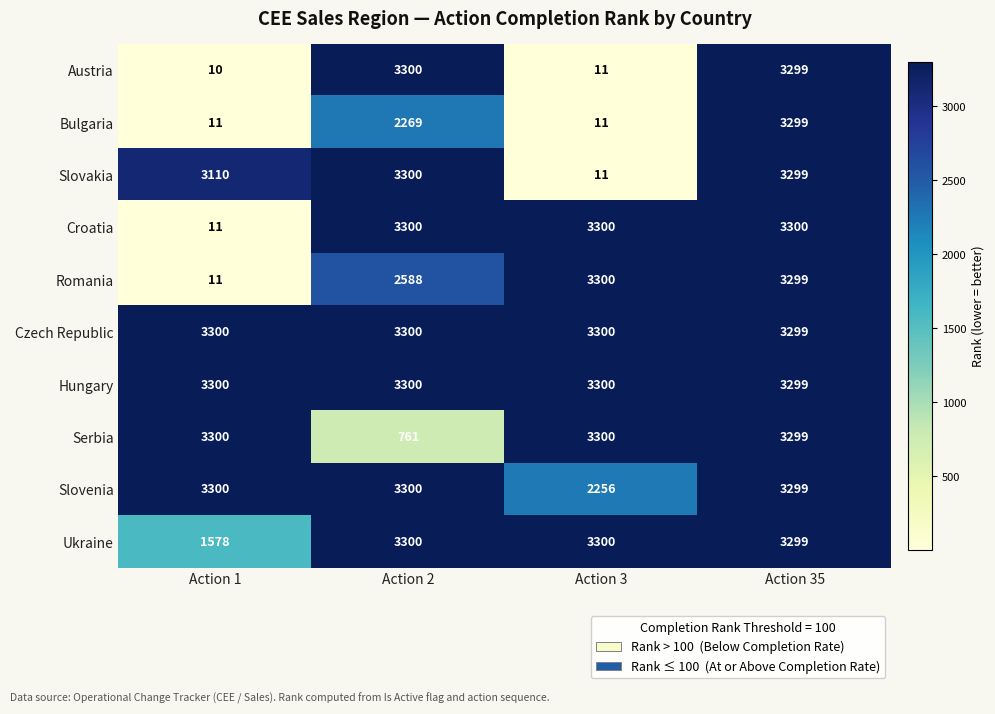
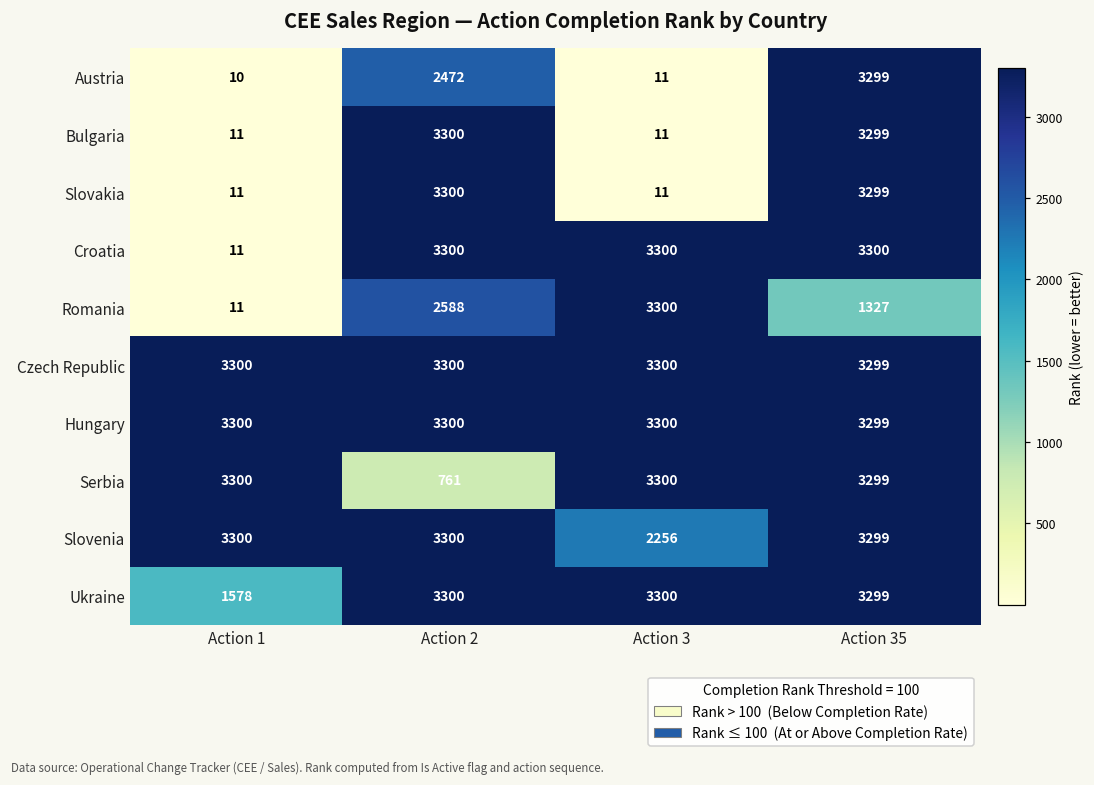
Austria, Action 2: 3300 -> 2472
Bulgaria, Action 2: 2269 -> 3300
Slovakia, Action 1: 3110 -> 11
Romania, Action 35: 3299 -> 1327
